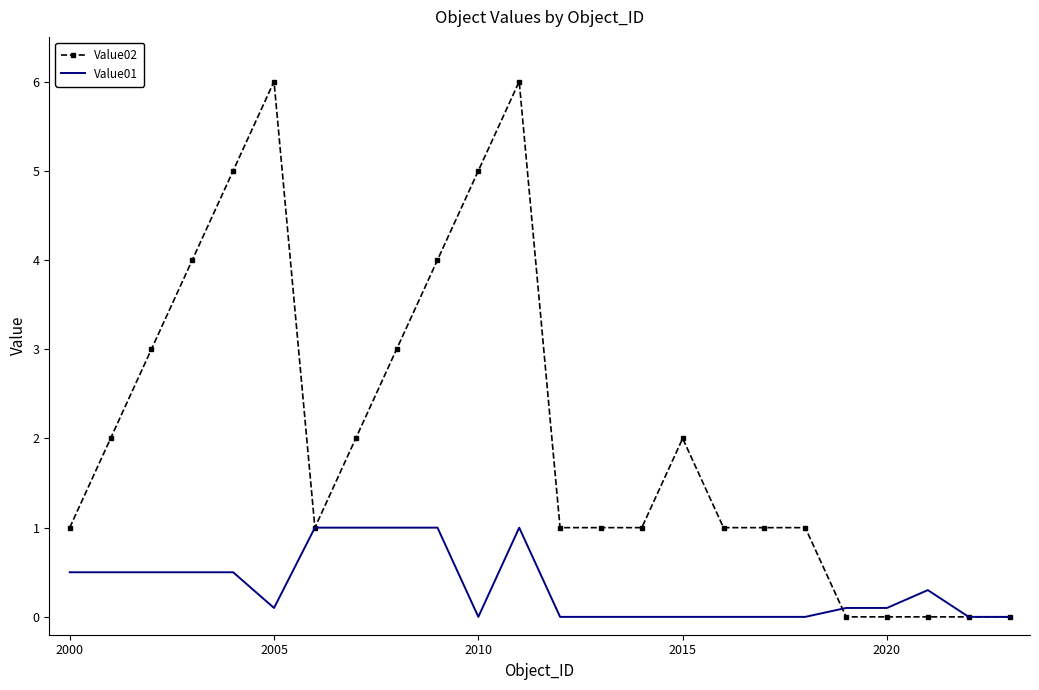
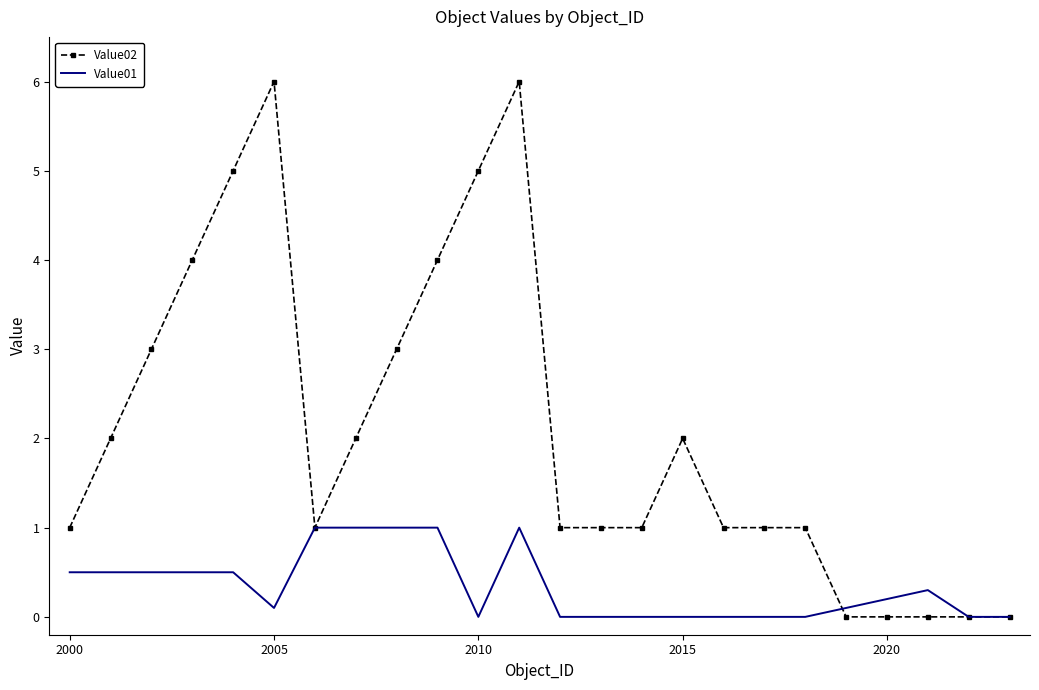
Value01, 2020: 0.1 -> 0.2
